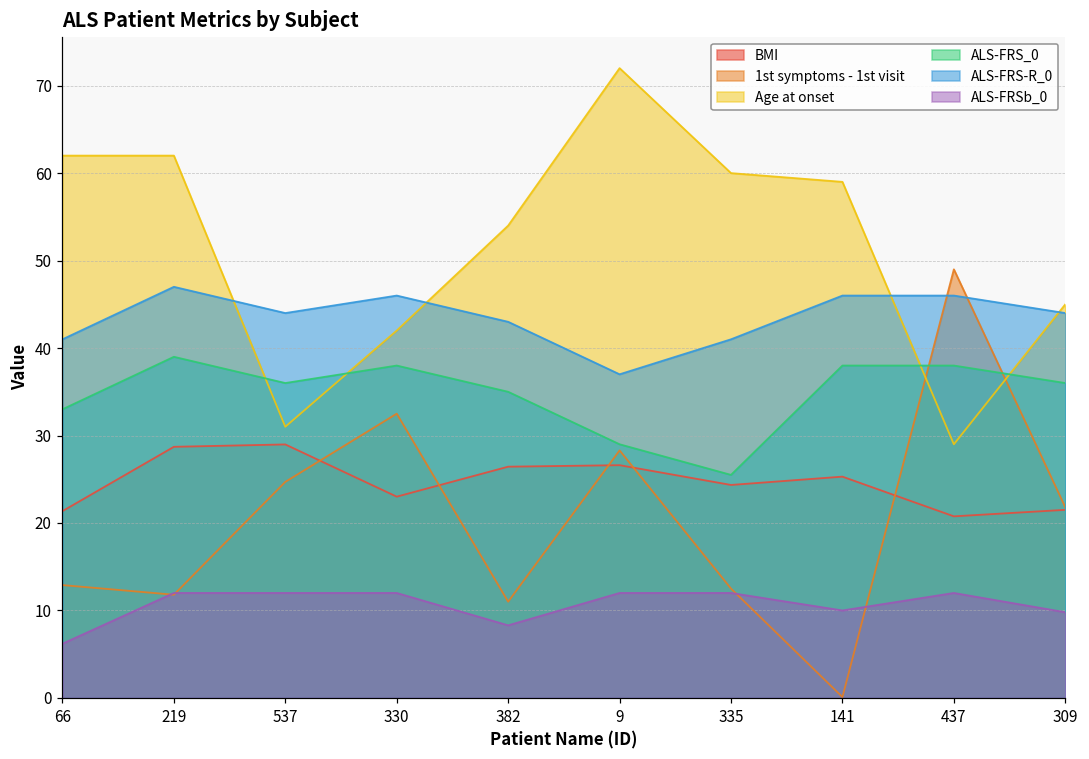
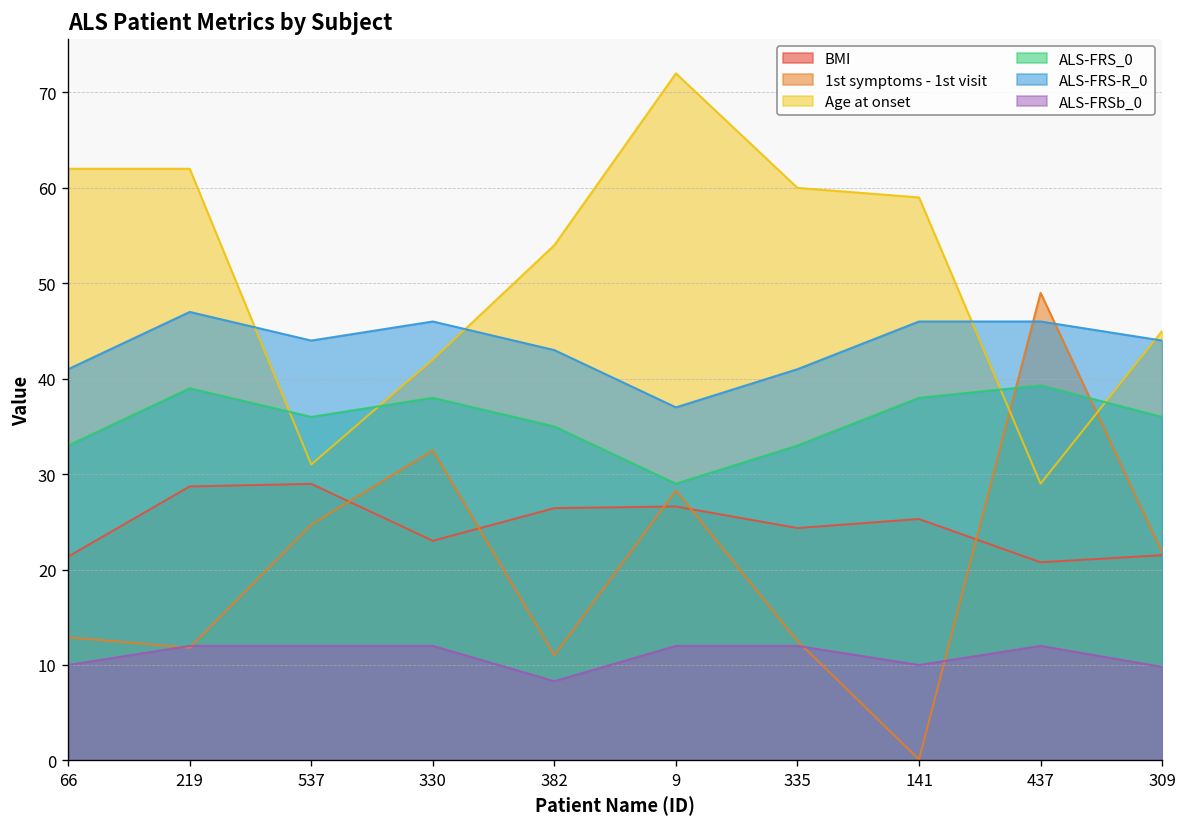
ALS-FRSb_0, 66: 6 -> 10
ALS-FRS_0, 335: 26 -> 33
ALS-FRS_0, 437: 38 -> 39
